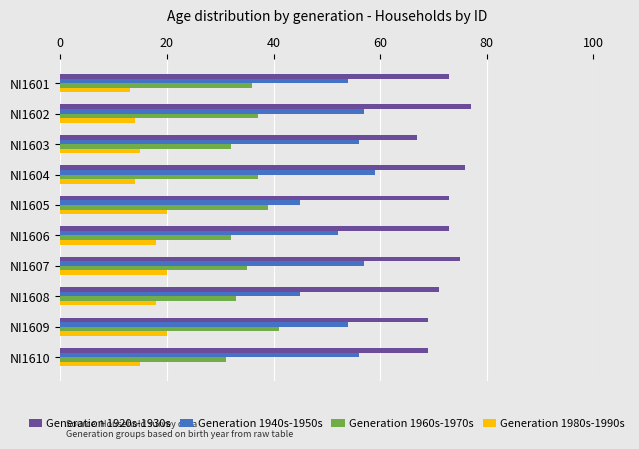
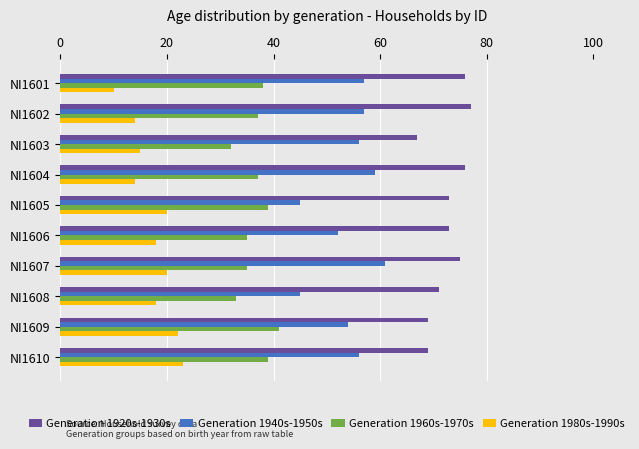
Generation 1920s-1930s, NI1601: 73 -> 76
Generation 1940s-1950s, NI1601: 54 -> 57
Generation 1960s-1970s, NI1601: 36 -> 38
Generation 1980s-1990s, NI1601: 13 -> 10
Generation 1960s-1970s, NI1606: 32 -> 35
Generation 1940s-1950s, NI1607: 57 -> 61
Generation 1980s-1990s, NI1609: 20 -> 22
Generation 1960s-1970s, NI1610: 31 -> 39
Generation 1980s-1990s, NI1610: 15 -> 23
